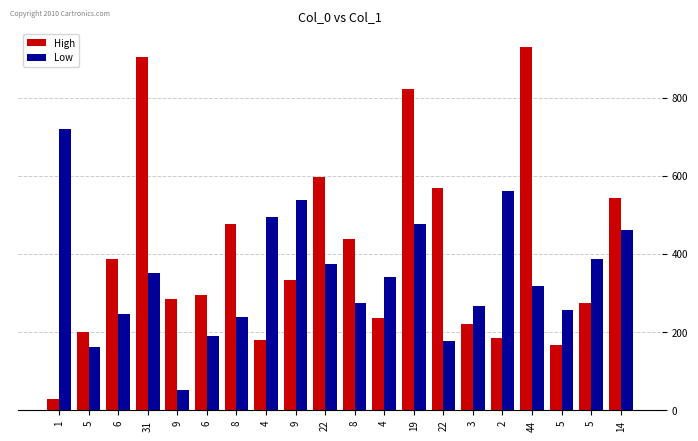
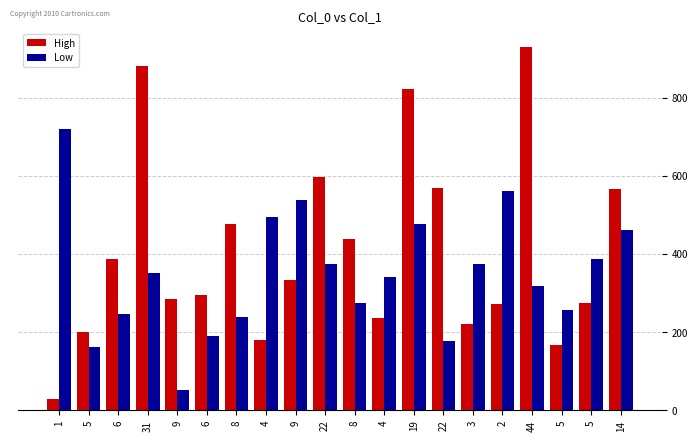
High, 31: 900 -> 880
Low, 3: 270 -> 370
High, 2: 180 -> 270
High, 14: 540 -> 570
